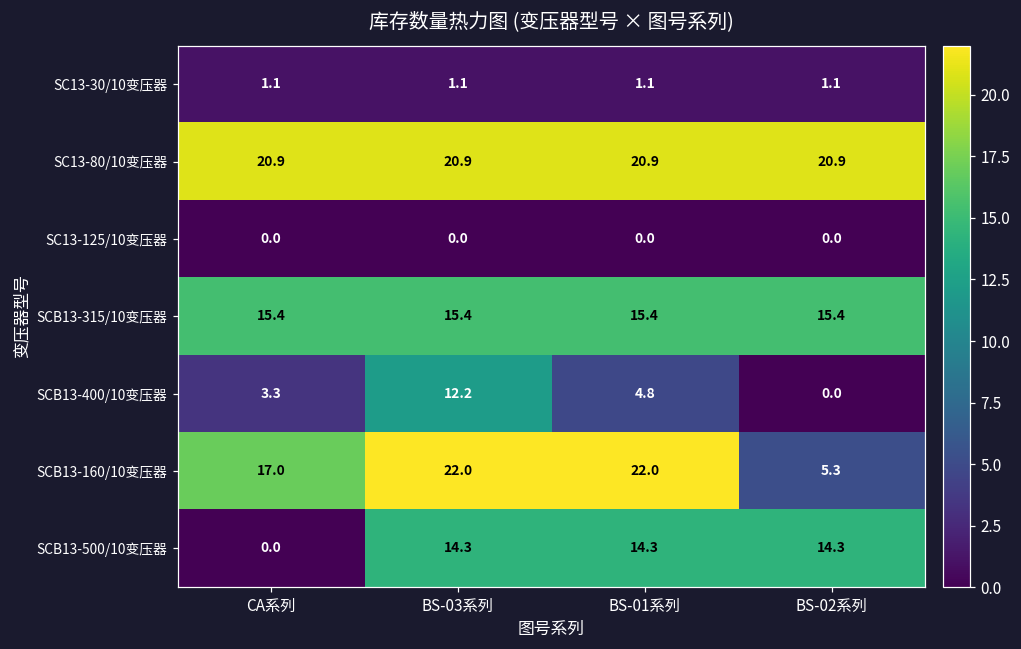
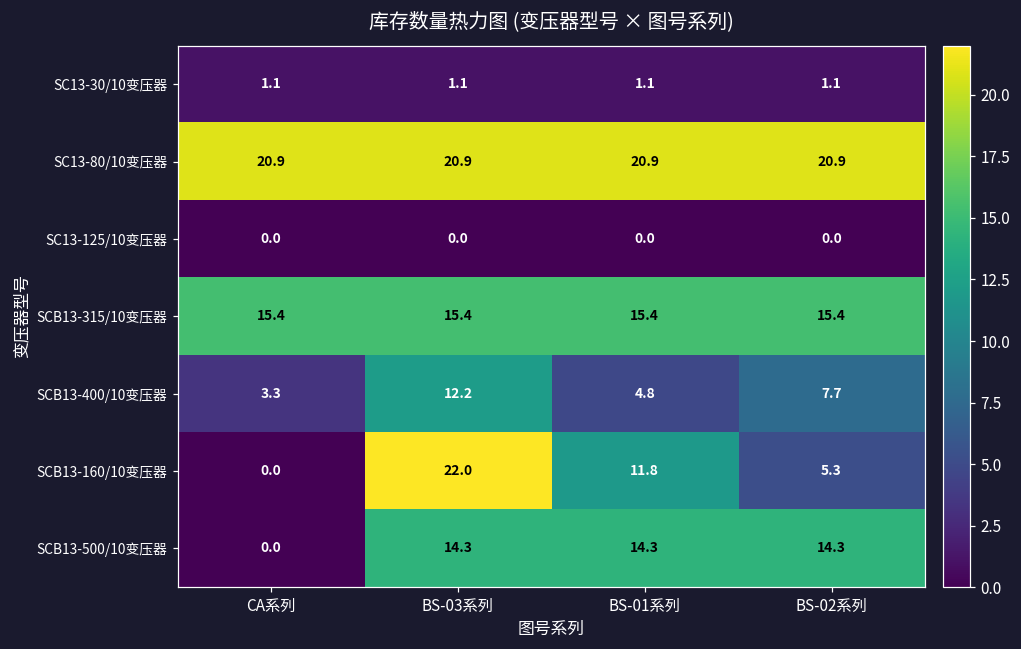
SCB13-400/10变压器, BS-02系列: 0.0 -> 7.7
SCB13-160/10变压器, CA系列: 17.0 -> 0.0
SCB13-160/10变压器, BS-01系列: 22.0 -> 11.8
